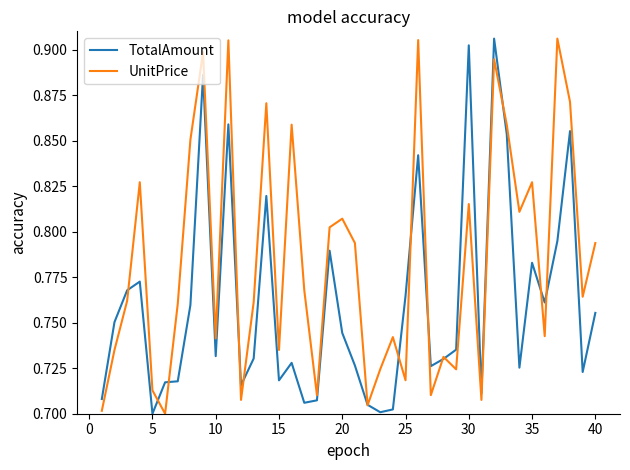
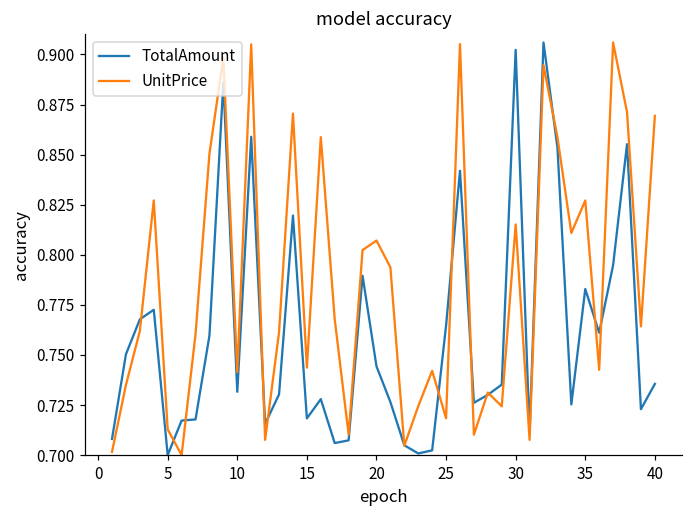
UnitPrice, 15: 0.735 -> 0.744
TotalAmount, 40: 0.755 -> 0.736
UnitPrice, 40: 0.794 -> 0.869
